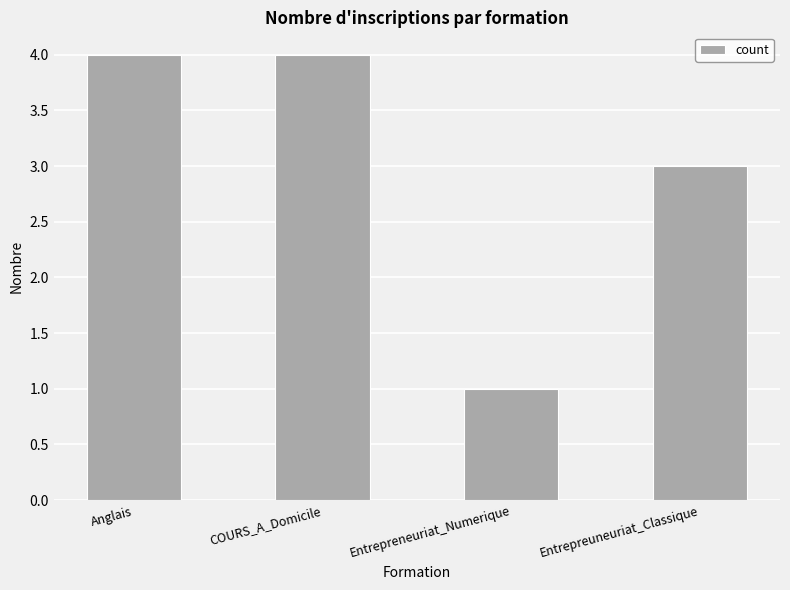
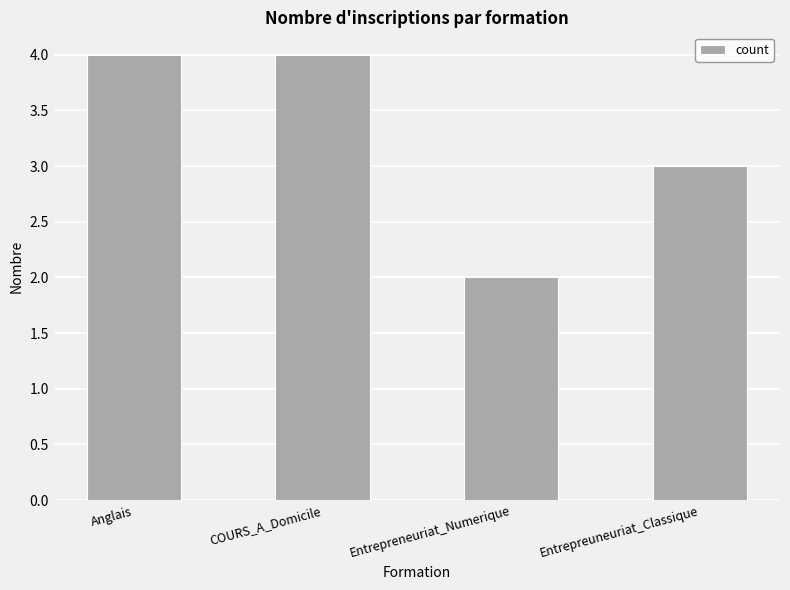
Entrepreneuriat_Numerique: 1 -> 2
